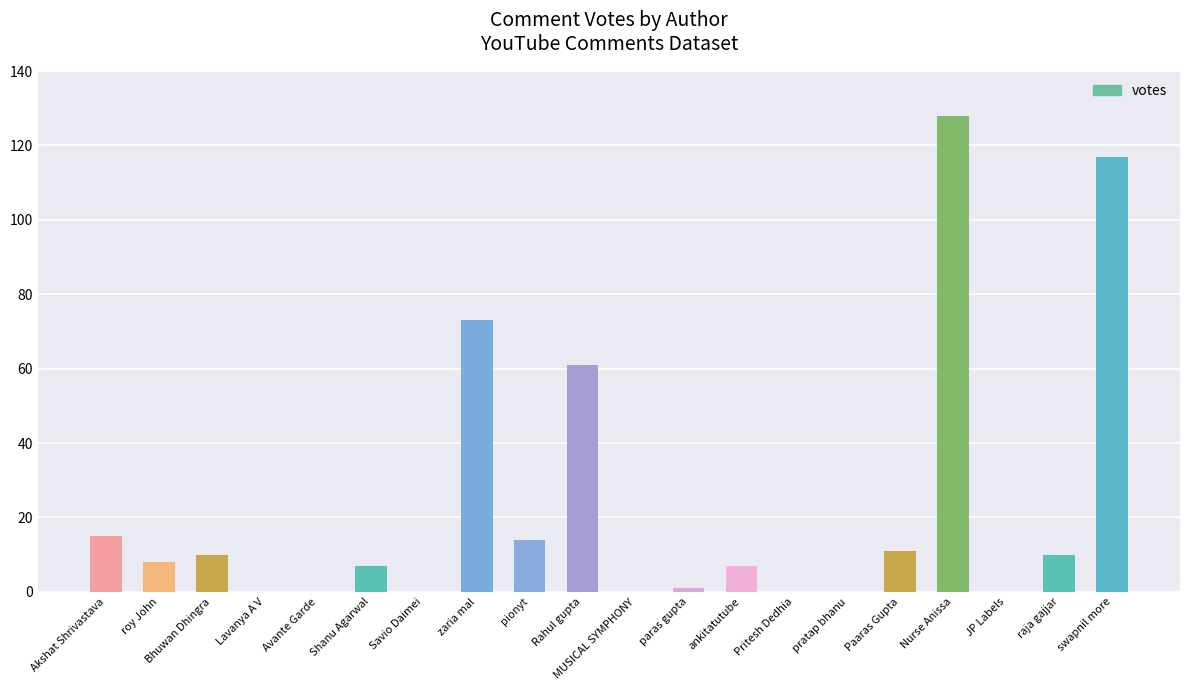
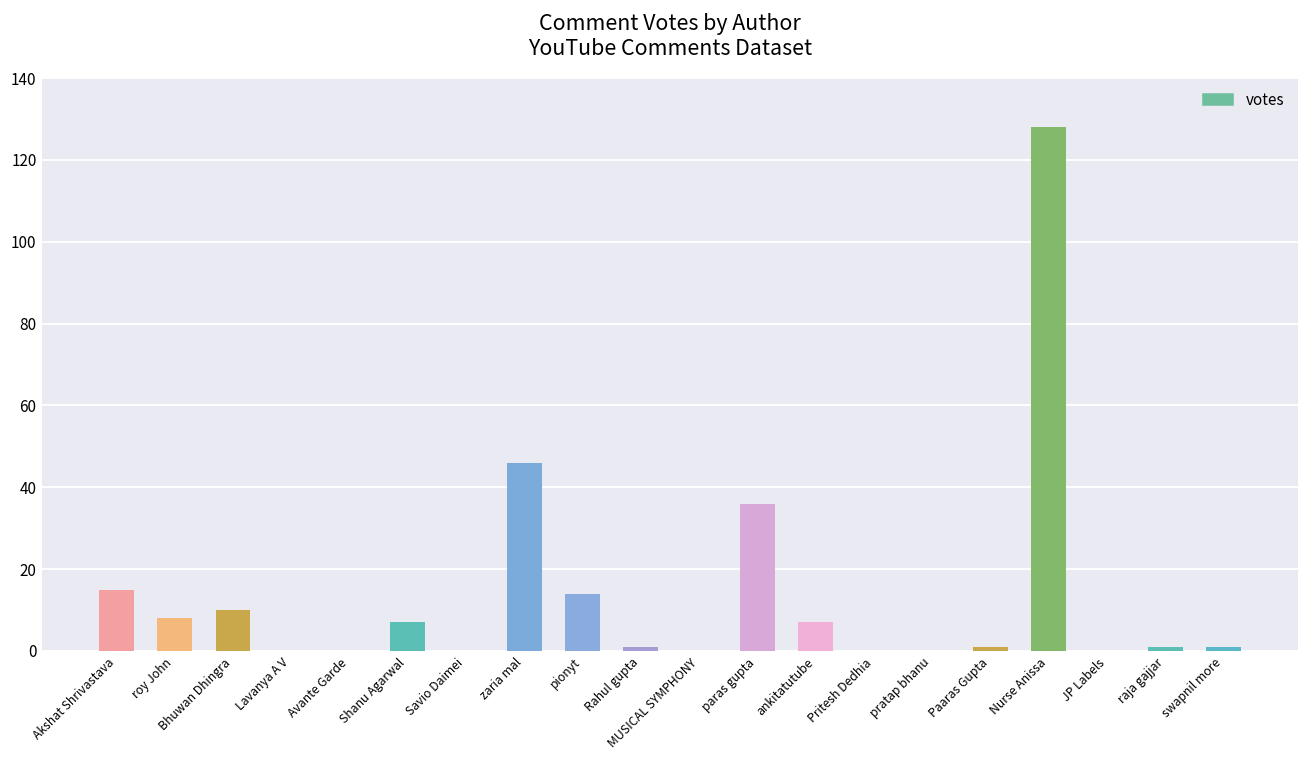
zaria mal: 73 -> 46
Rahul gupta: 61 -> 1
paras gupta: 1 -> 36
Paaras Gupta: 11 -> 1
raja gajjar: 10 -> 1
swapnil more: 117 -> 1
